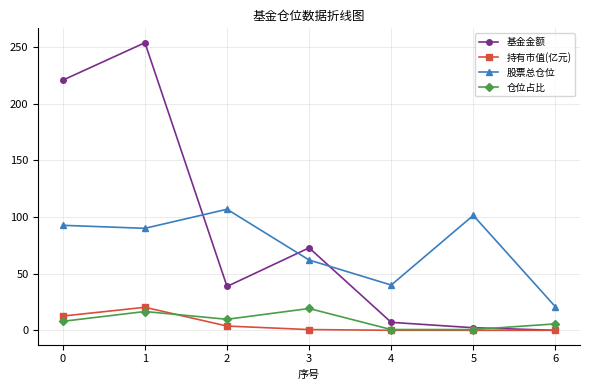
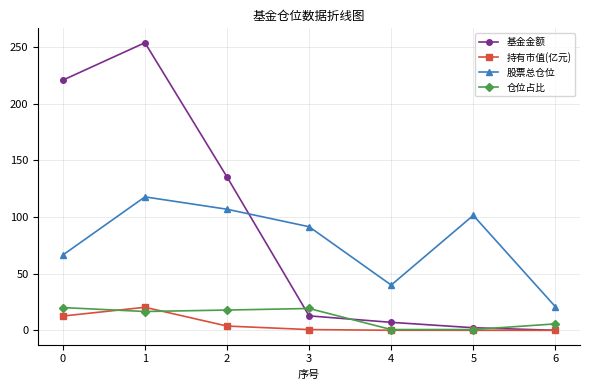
股票总仓位, 0: 93 -> 66
仓位占比, 0: 8 -> 20
股票总仓位, 1: 90 -> 118
基金金额, 2: 39 -> 135
仓位占比, 2: 10 -> 18
基金金额, 3: 73 -> 13
股票总仓位, 3: 62 -> 91
